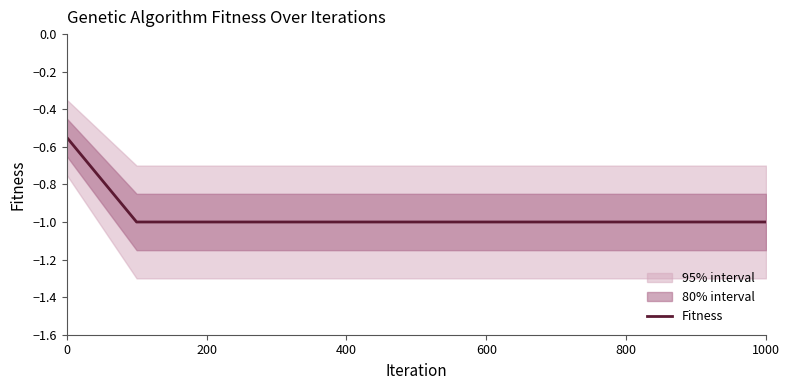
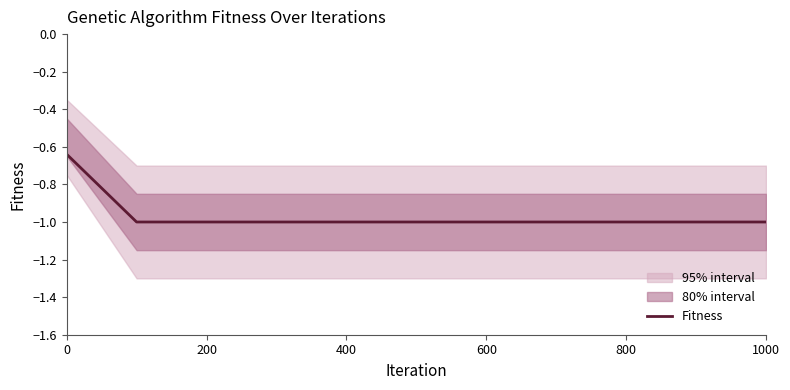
Fitness, 0: -0.55 -> -0.64
